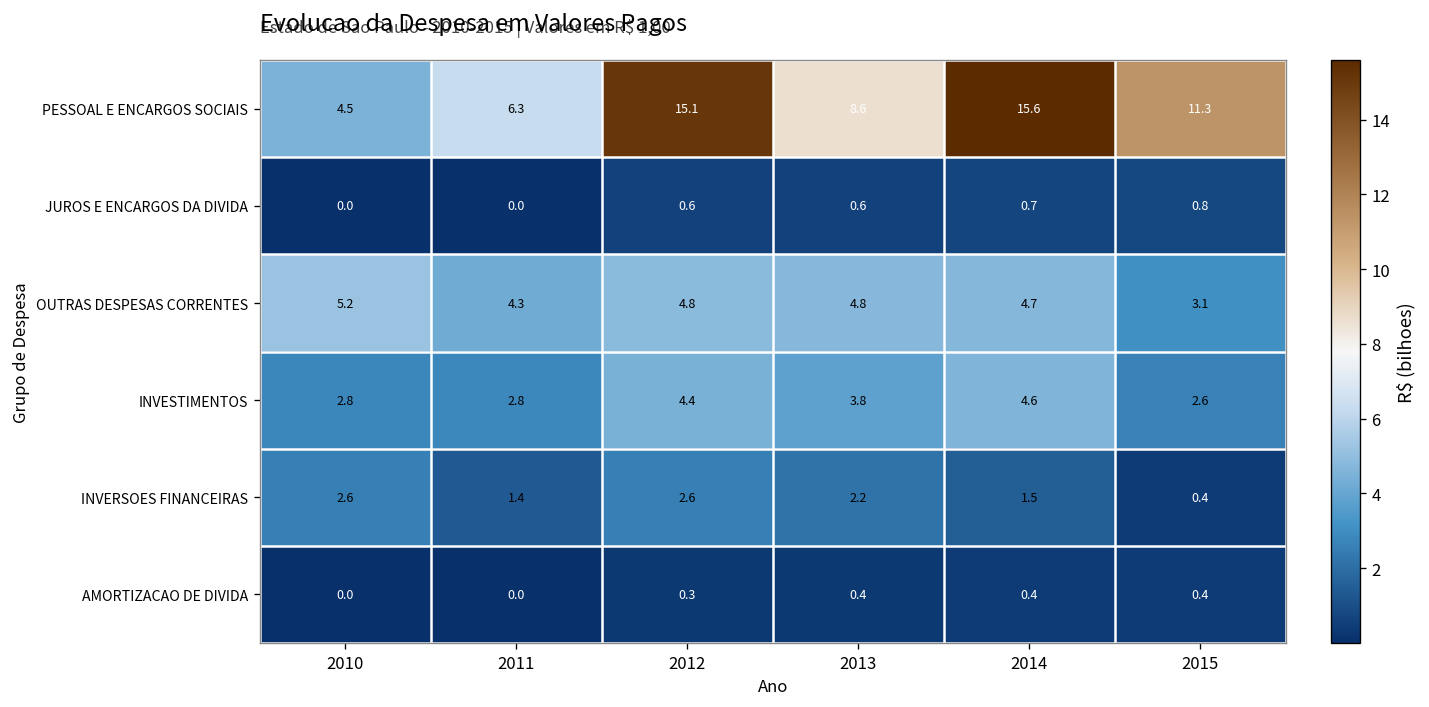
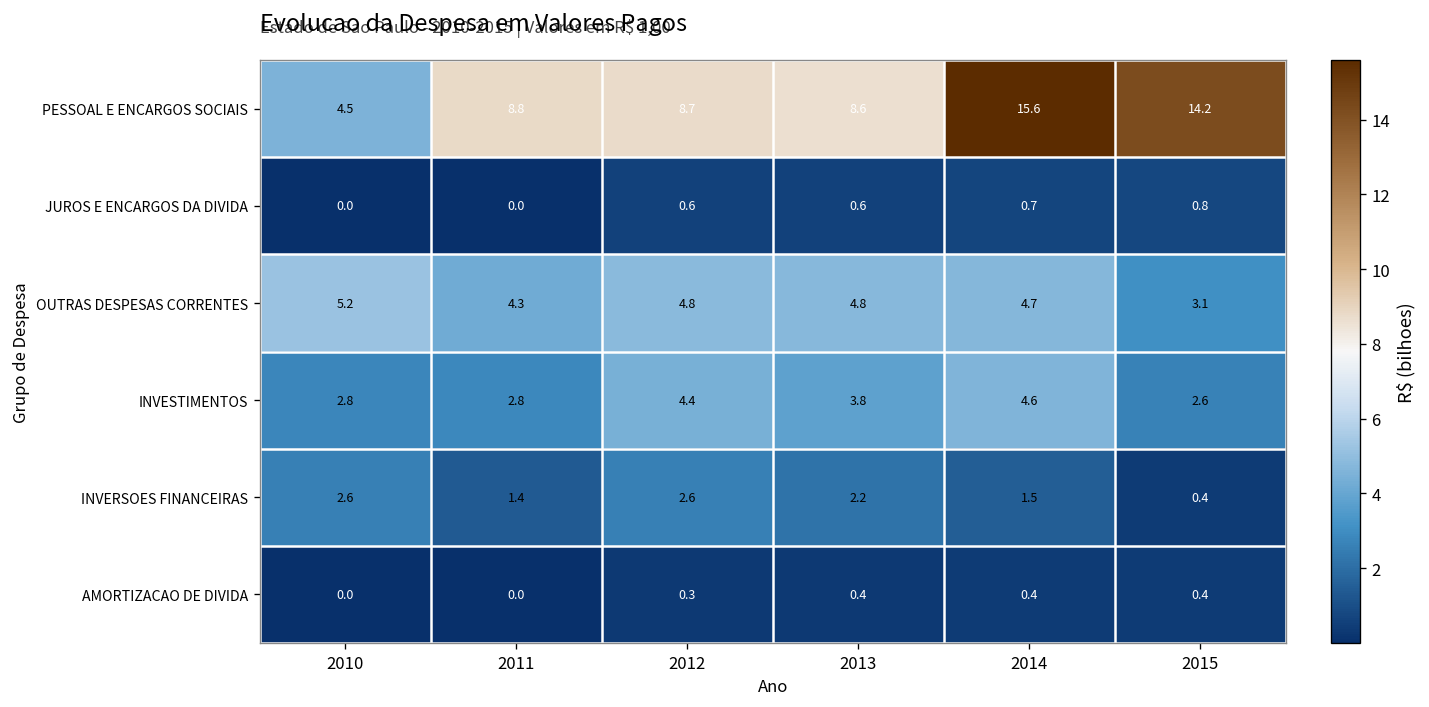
PESSOAL E ENCARGOS SOCIAIS, 2011: 6.3 -> 8.8
PESSOAL E ENCARGOS SOCIAIS, 2012: 15.1 -> 8.7
PESSOAL E ENCARGOS SOCIAIS, 2015: 11.3 -> 14.2
